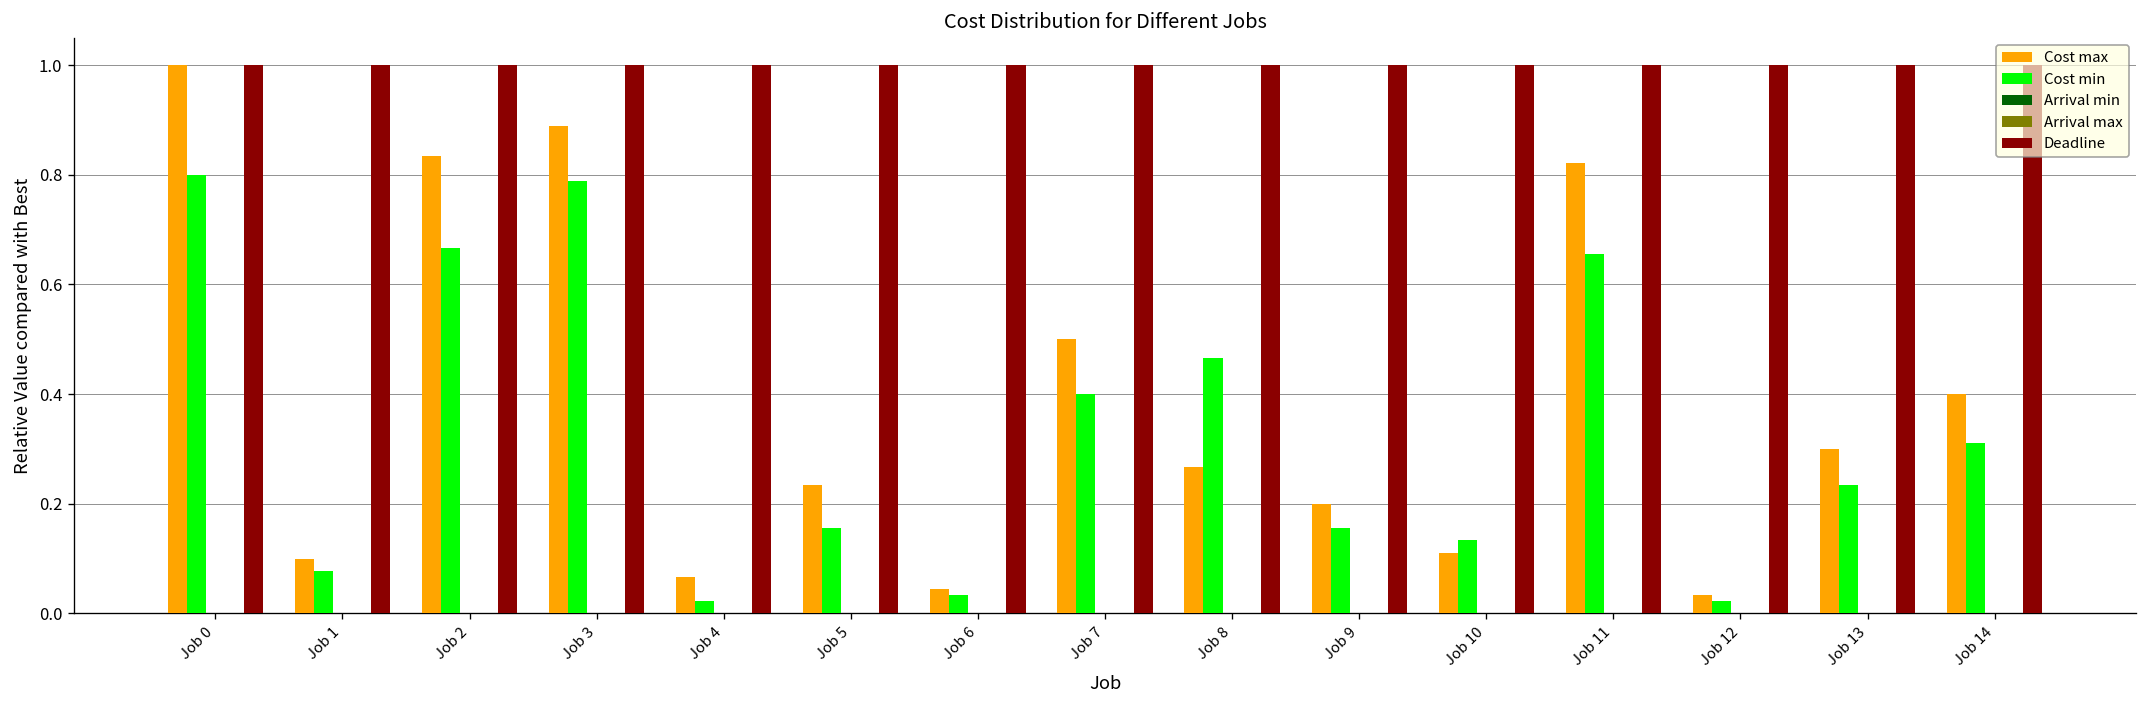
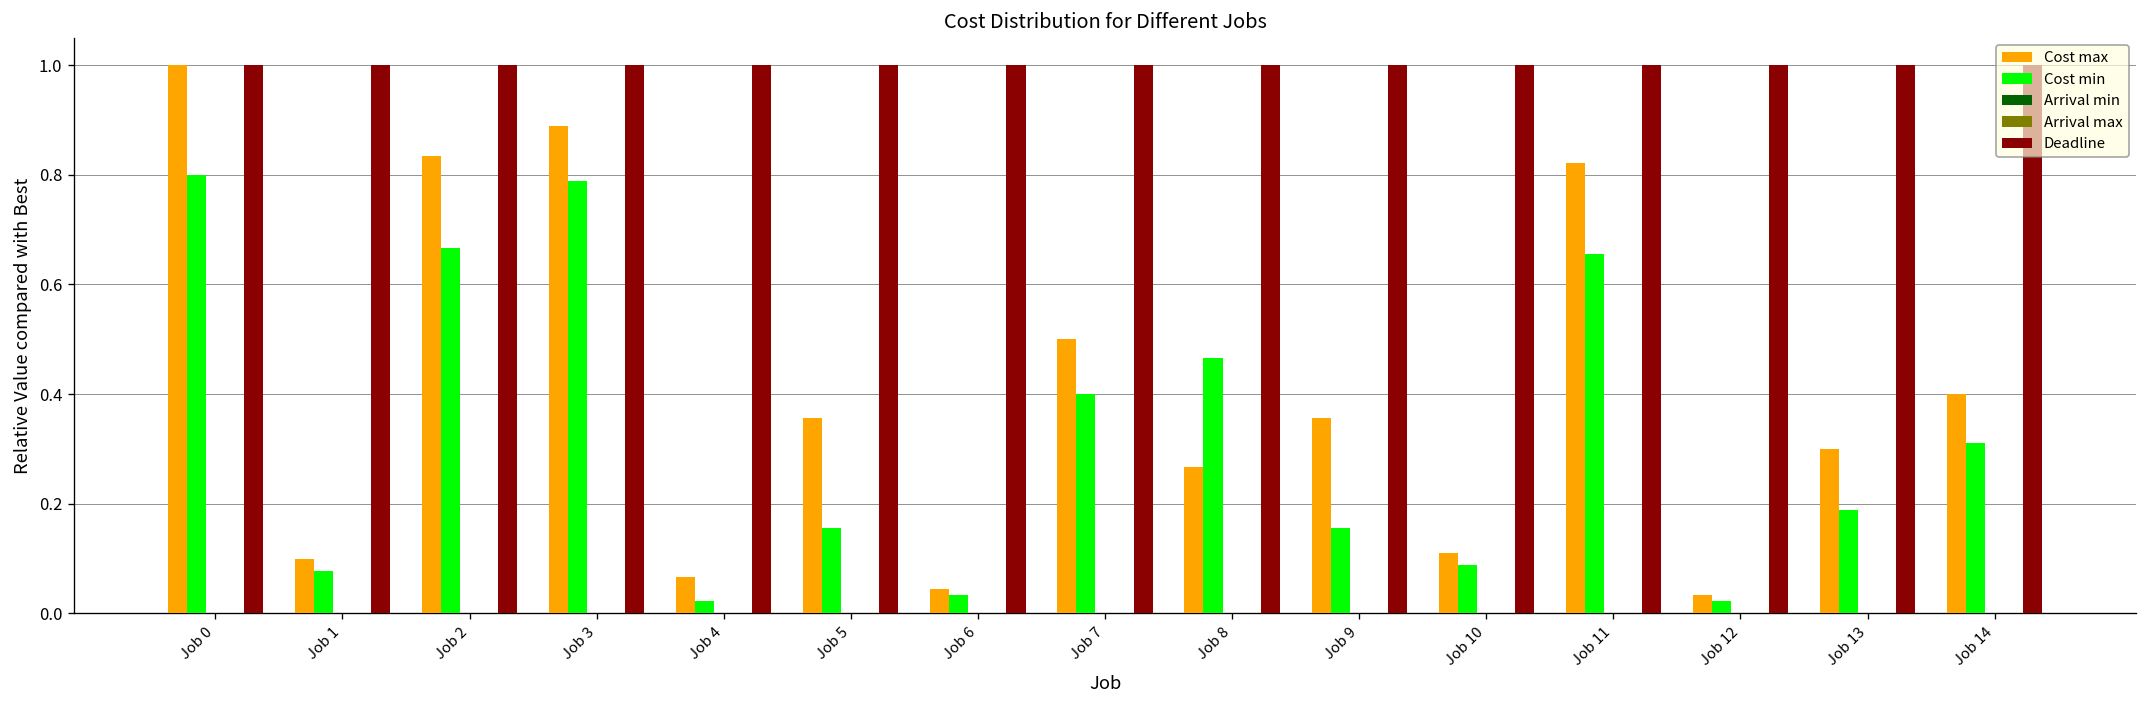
Cost max, Job 5: 0.23 -> 0.36
Cost max, Job 9: 0.20 -> 0.36
Cost min, Job 10: 0.13 -> 0.09
Cost min, Job 13: 0.23 -> 0.19
